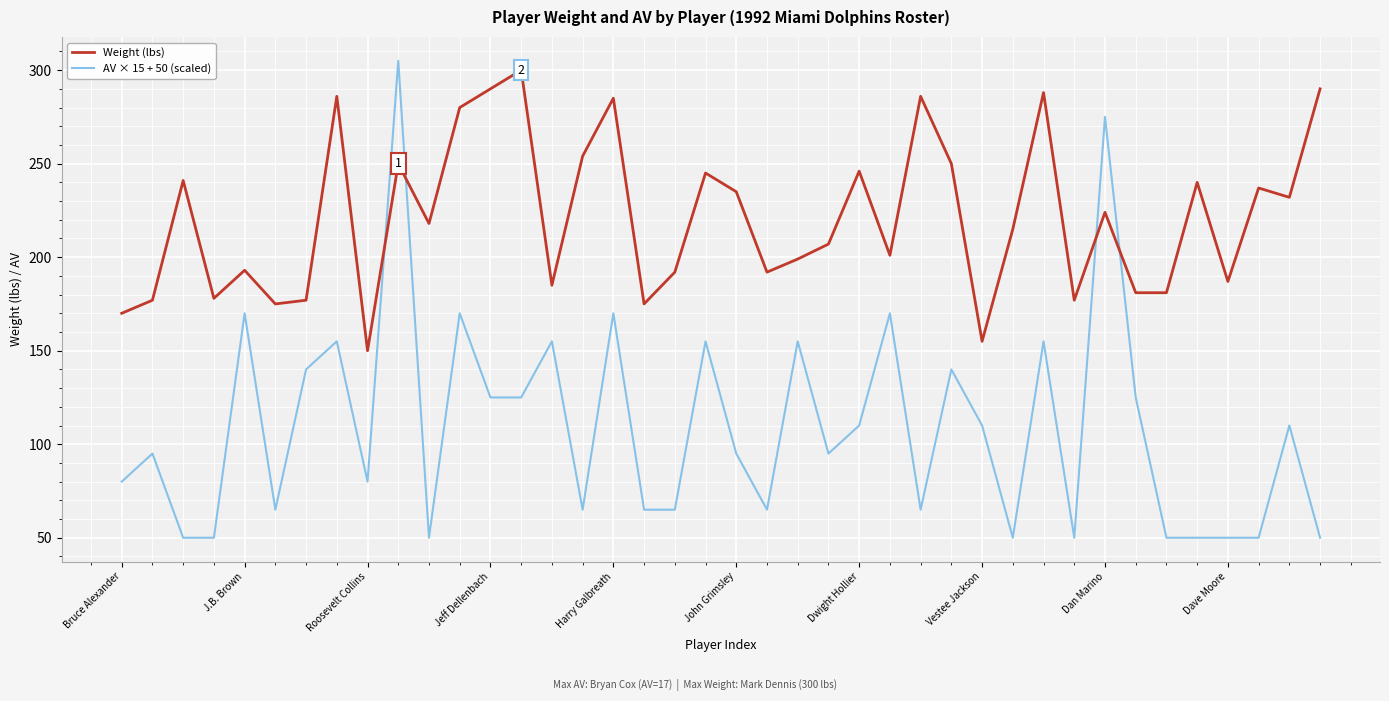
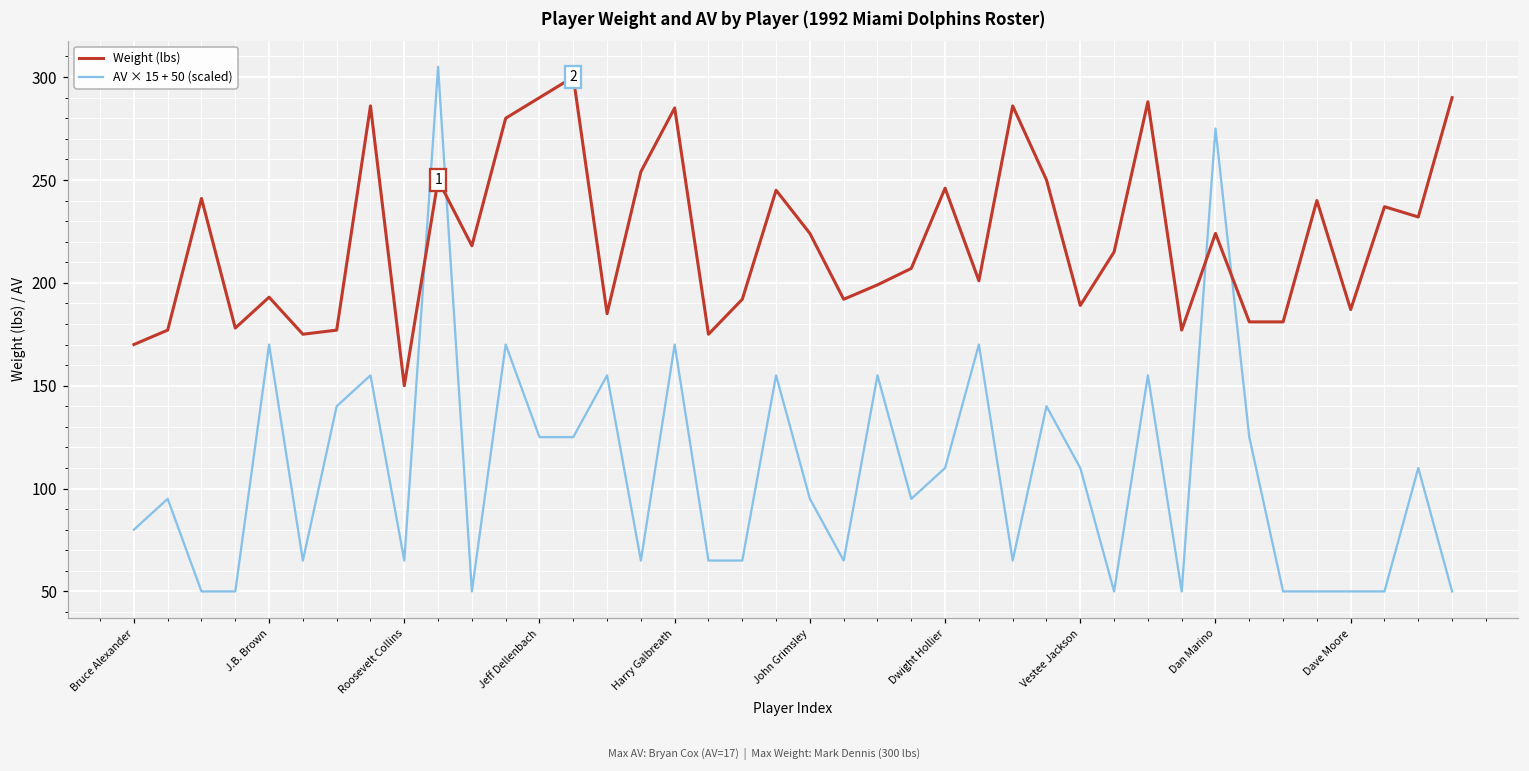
AV × 15 + 50 (scaled), Roosevelt Collins: 80 -> 65
Weight (lbs), John Grimsley: 235 -> 224
Weight (lbs), Vestee Jackson: 155 -> 189
